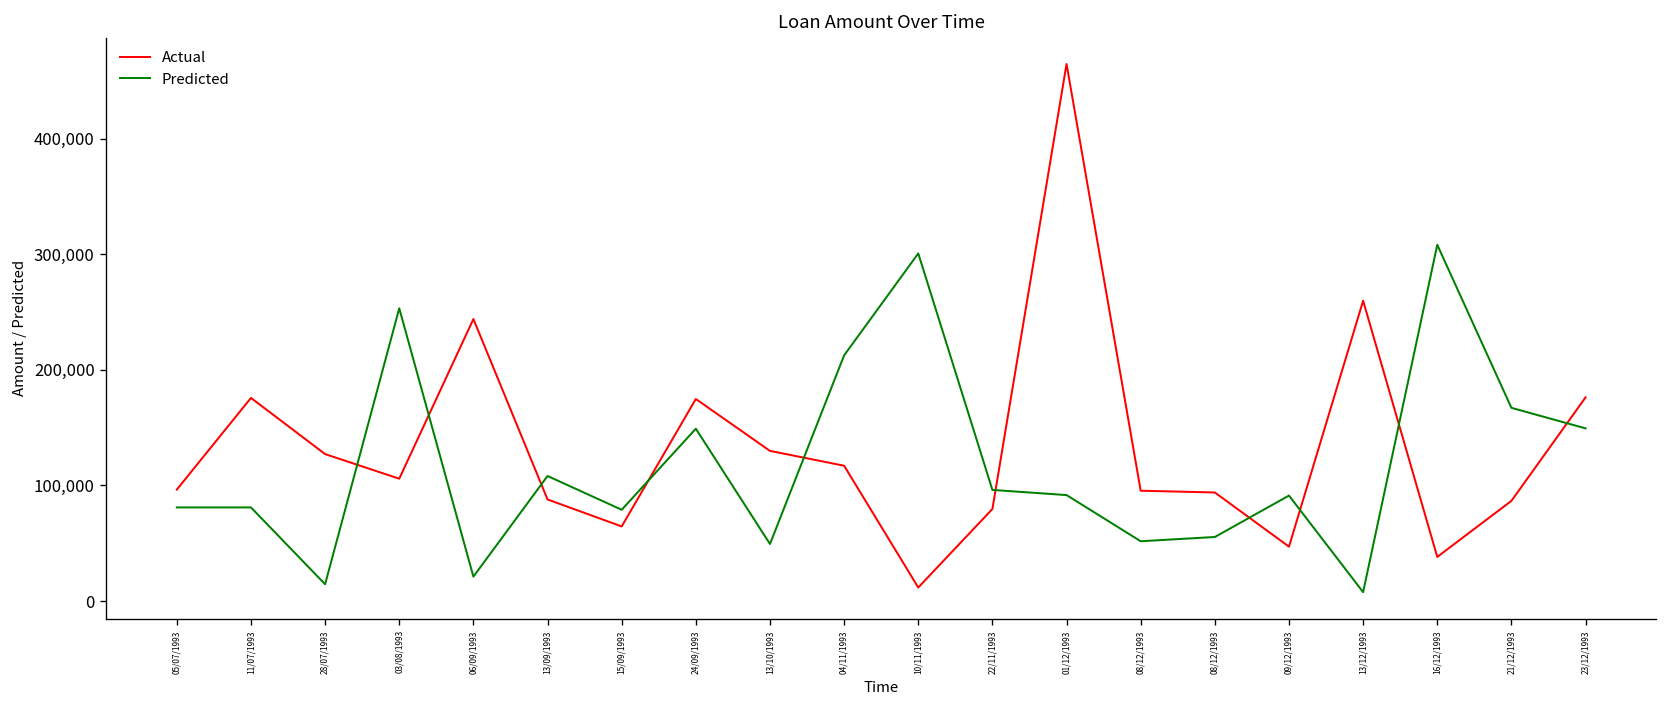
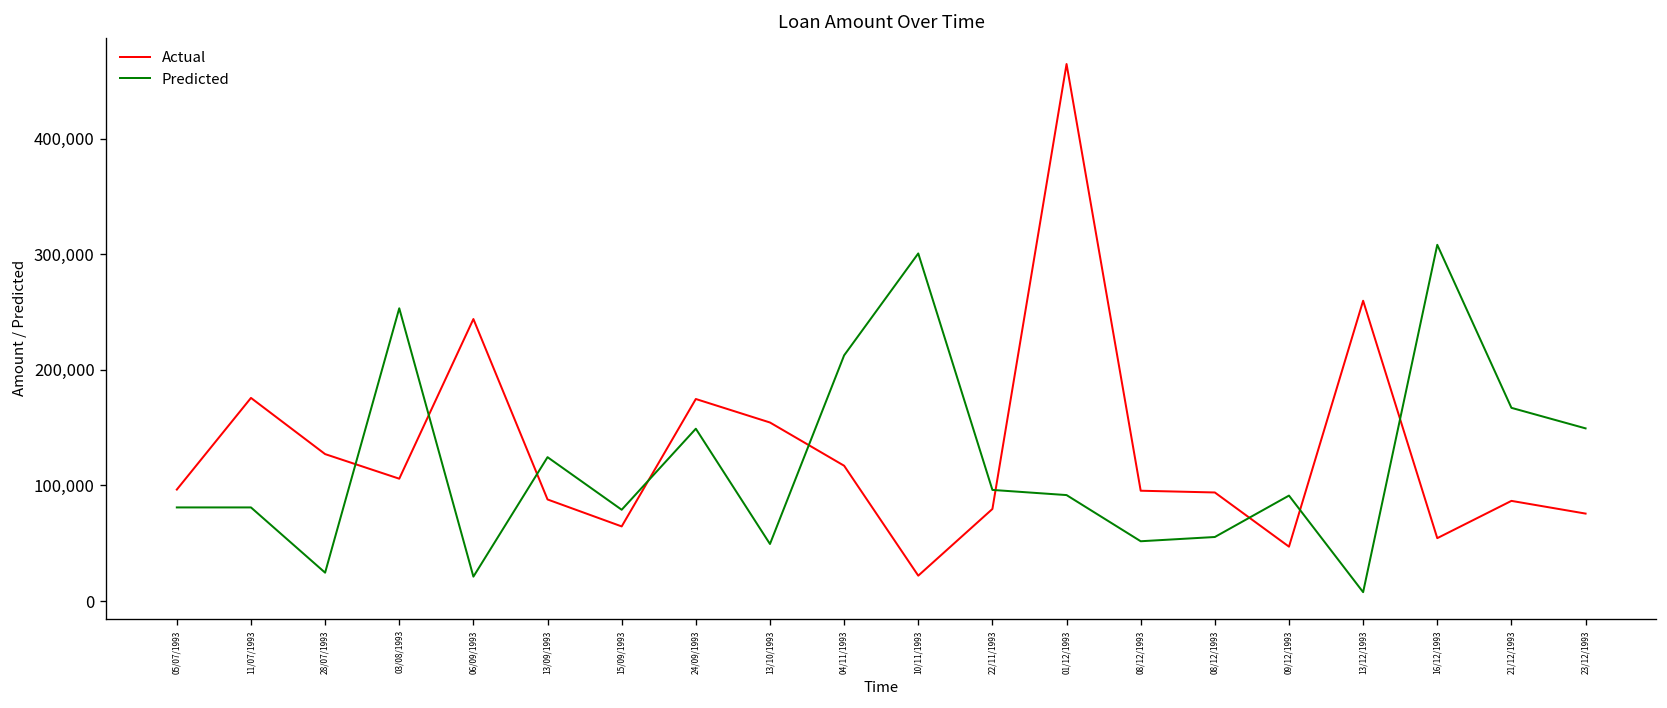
Predicted, 28/07/1993: 10,000 -> 20,000
Predicted, 13/09/1993: 110,000 -> 120,000
Actual, 13/10/1993: 130,000 -> 150,000
Actual, 10/11/1993: 10,000 -> 20,000
Actual, 16/12/1993: 40,000 -> 50,000
Actual, 23/12/1993: 180,000 -> 80,000
